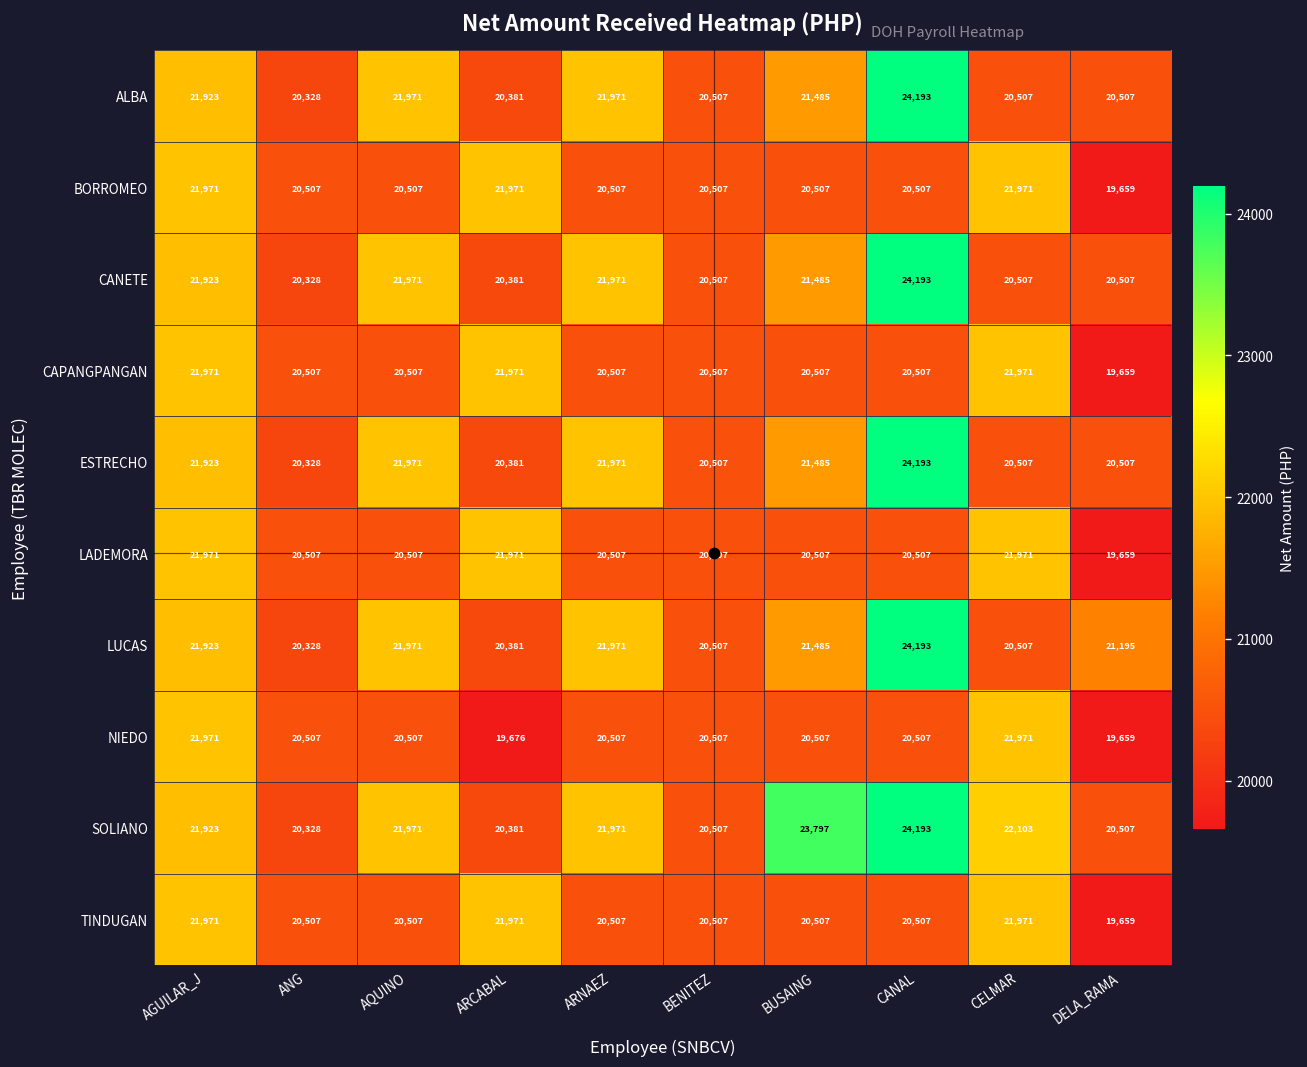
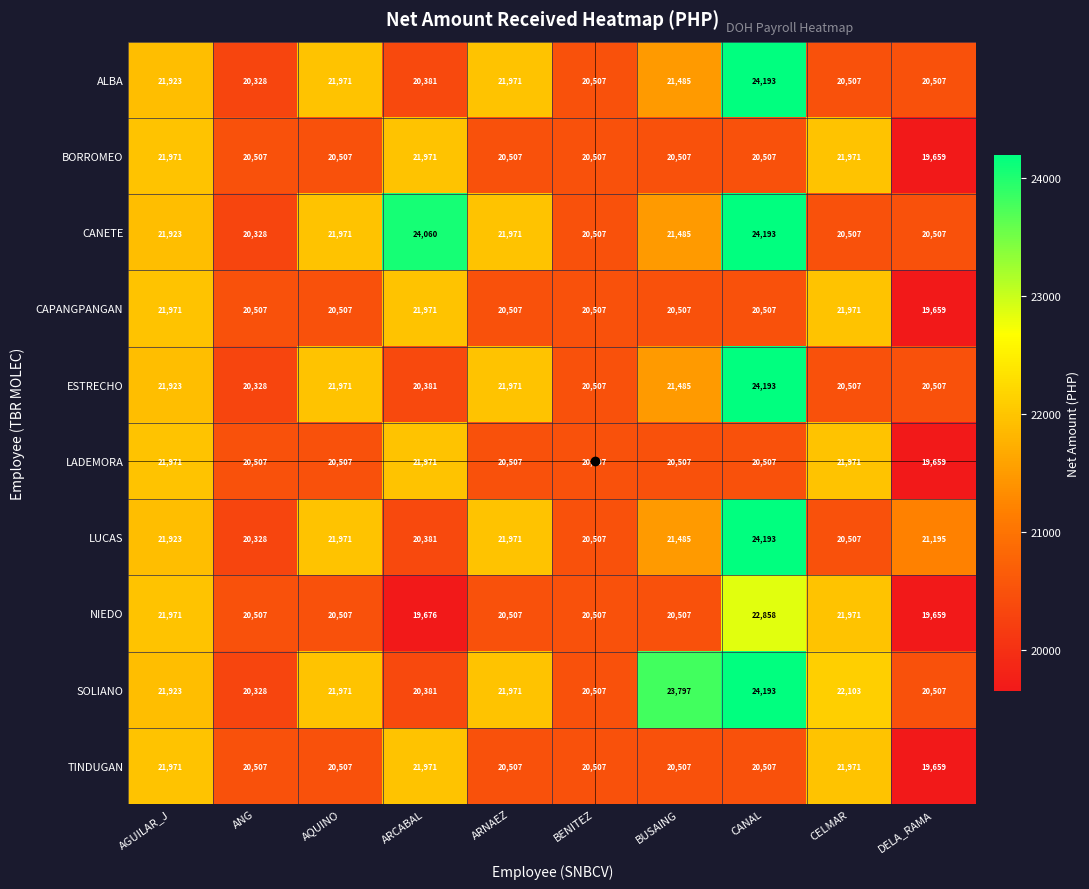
CANETE, ARCABAL: 20,381 -> 24,060
NIEDO, CANAL: 20,507 -> 22,858
